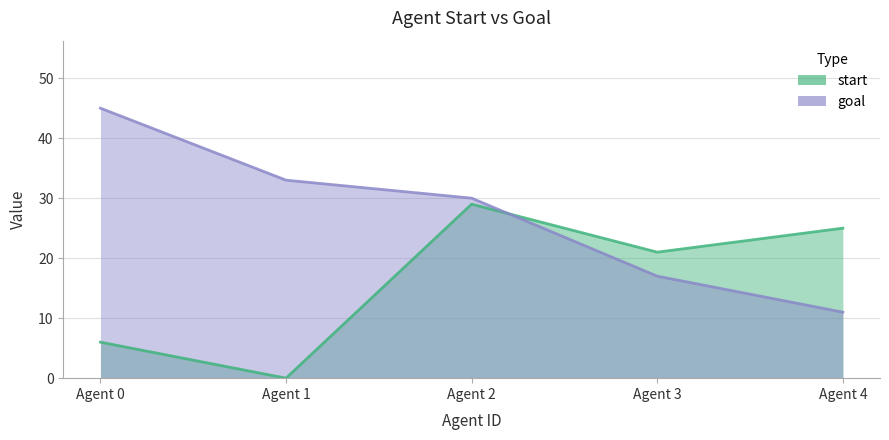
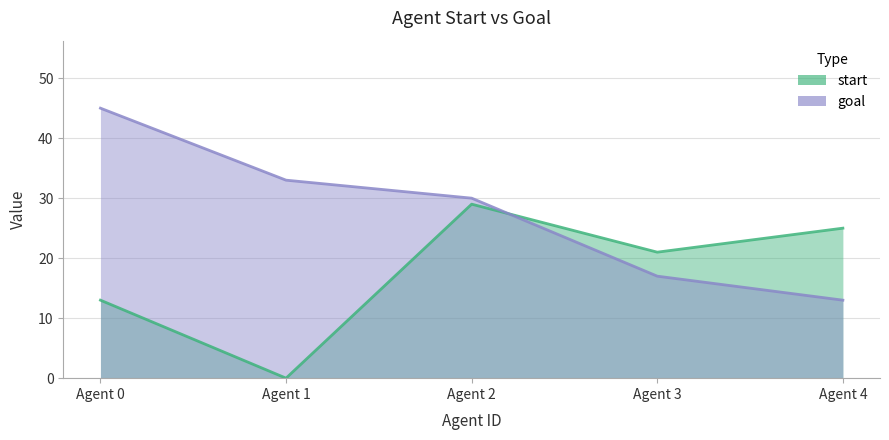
start, Agent 0: 6 -> 13
goal, Agent 4: 11 -> 13
